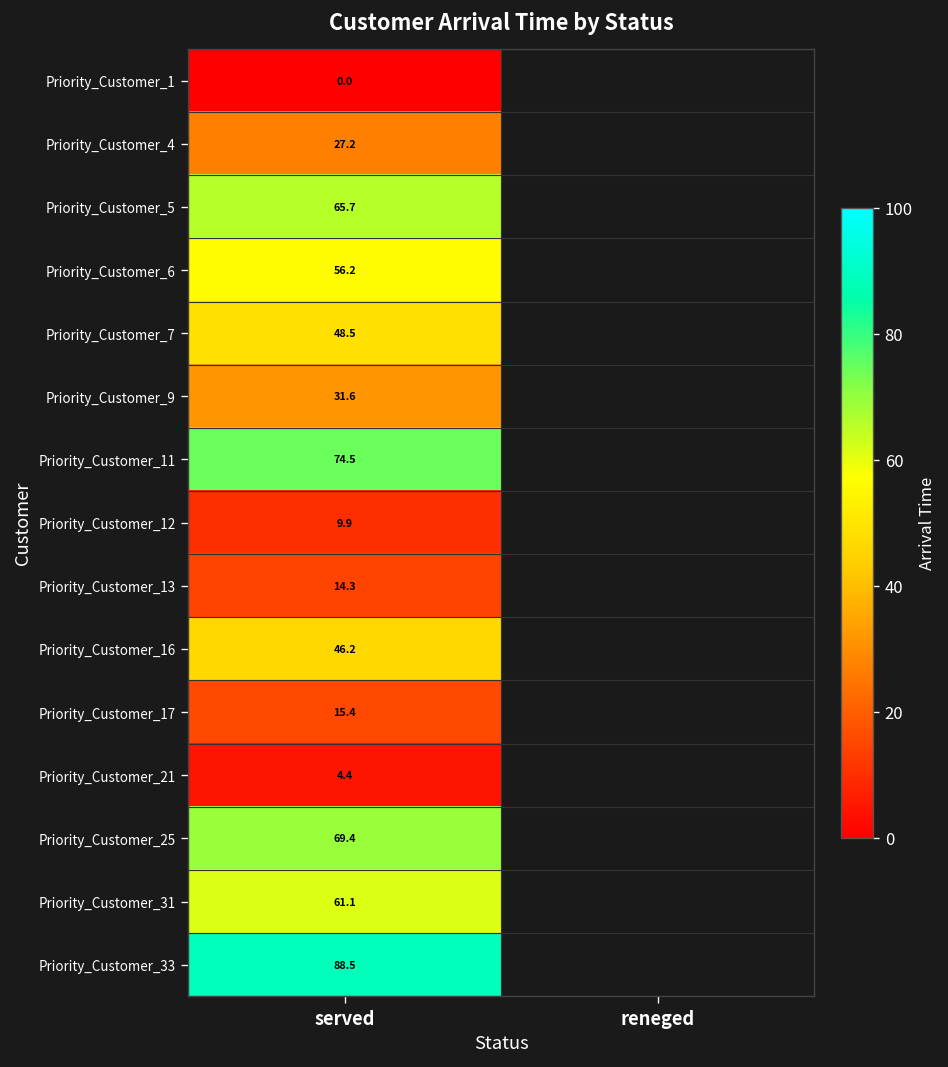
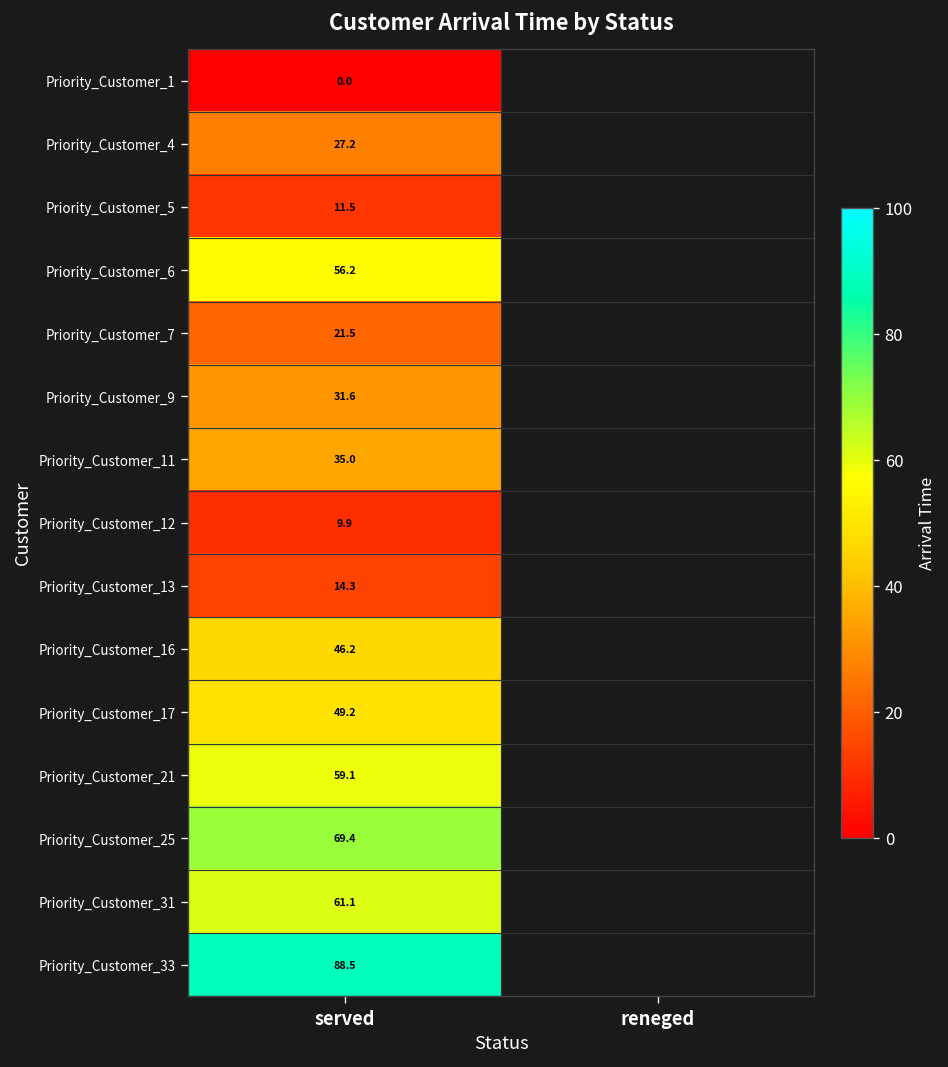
Priority_Customer_5, served: 65.7 -> 11.5
Priority_Customer_7, served: 48.5 -> 21.5
Priority_Customer_11, served: 74.5 -> 35.0
Priority_Customer_17, served: 15.4 -> 49.2
Priority_Customer_21, served: 4.4 -> 59.1
